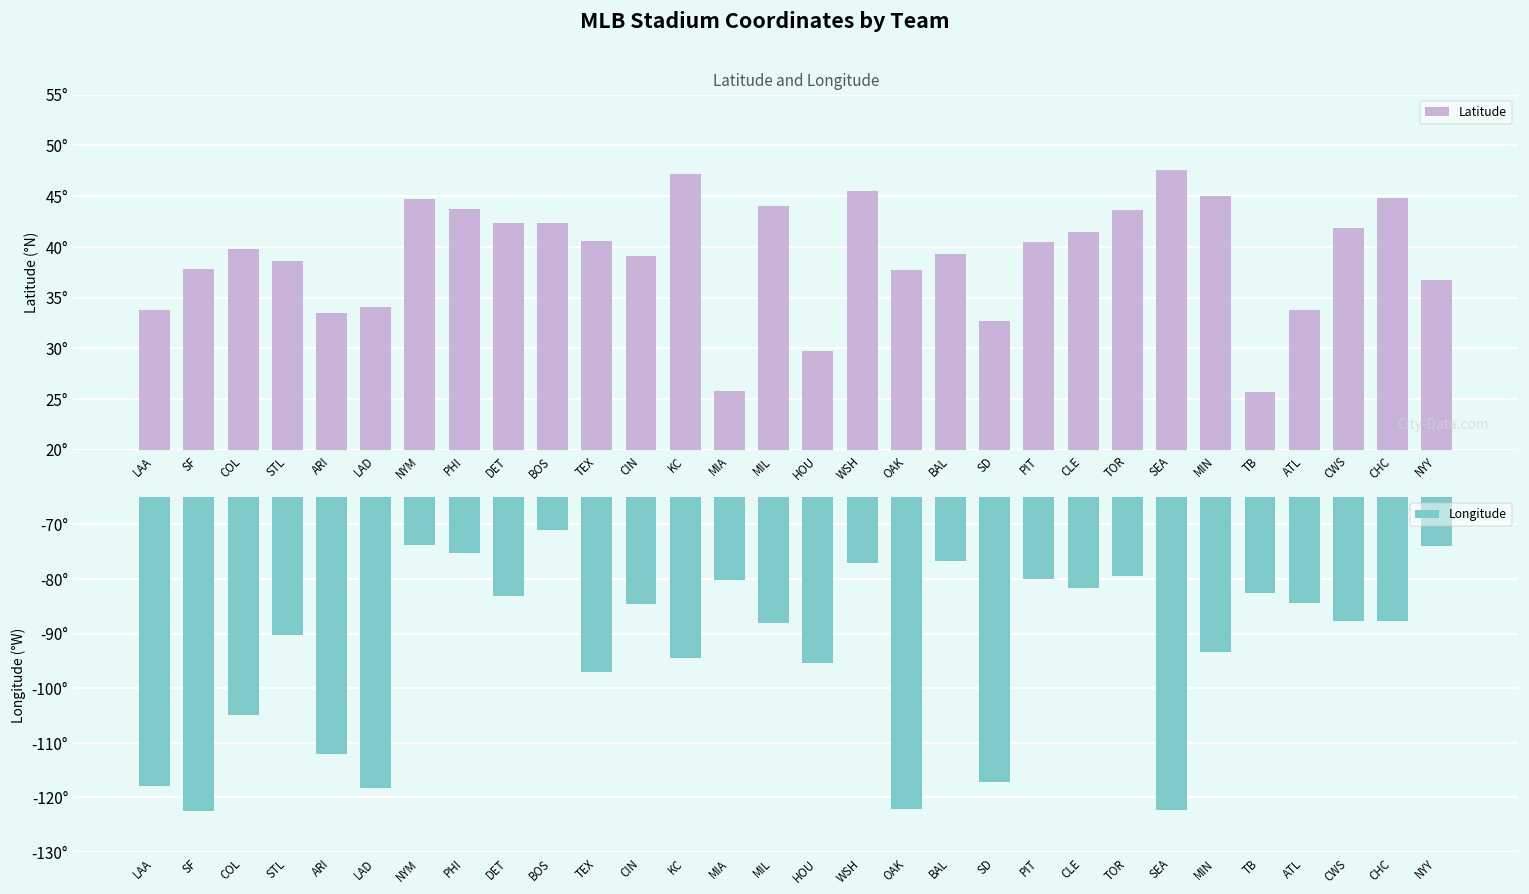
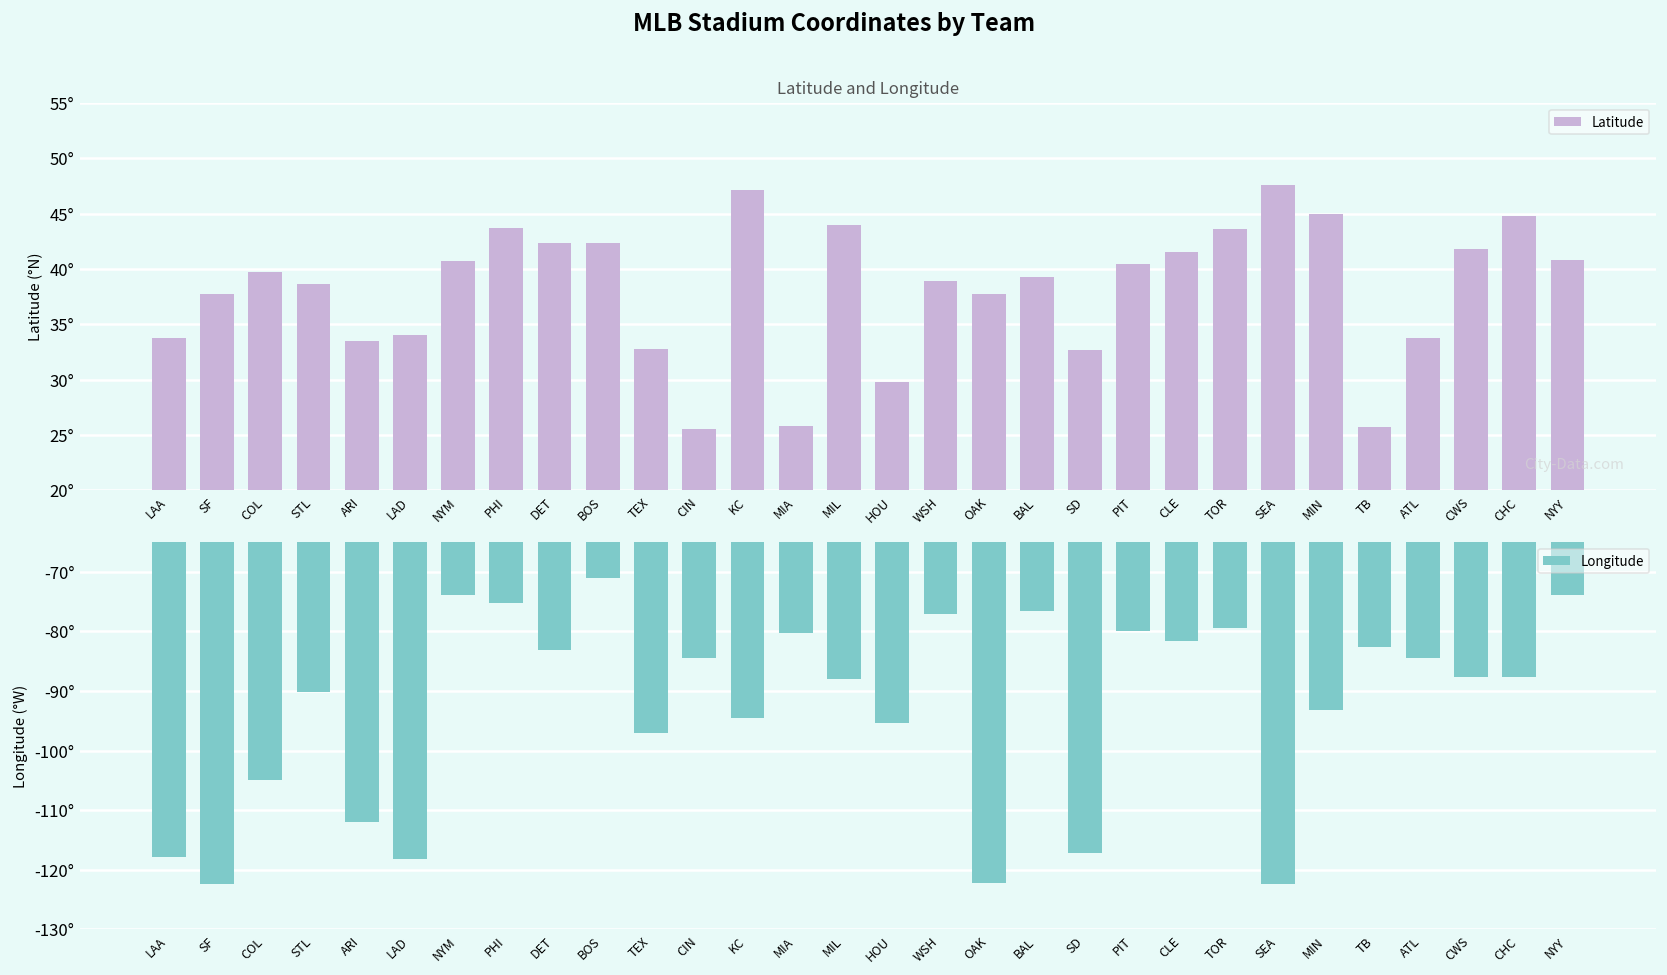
Latitude and Longitude, NYM: 45° -> 41°
Latitude and Longitude, TEX: 41° -> 33°
Latitude and Longitude, CIN: 39° -> 26°
Latitude and Longitude, WSH: 45° -> 39°
Latitude and Longitude, NYY: 37° -> 41°
